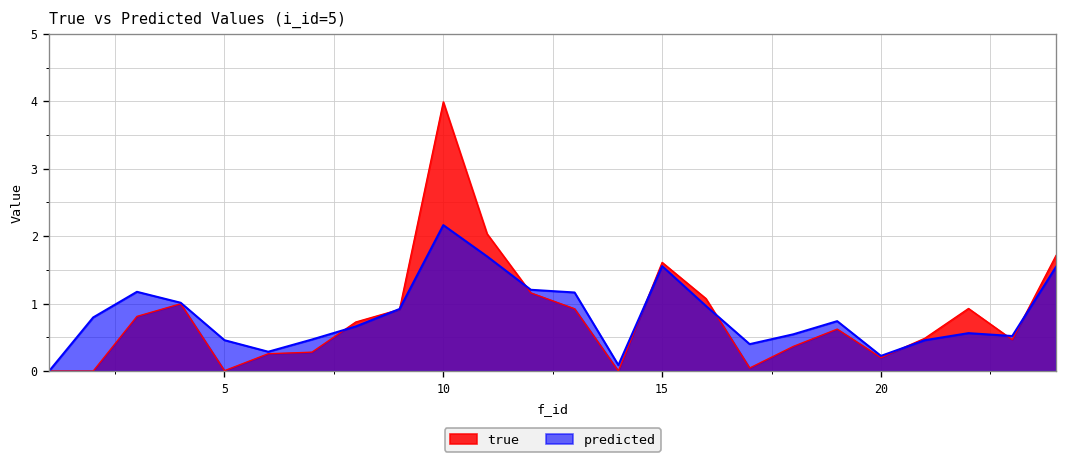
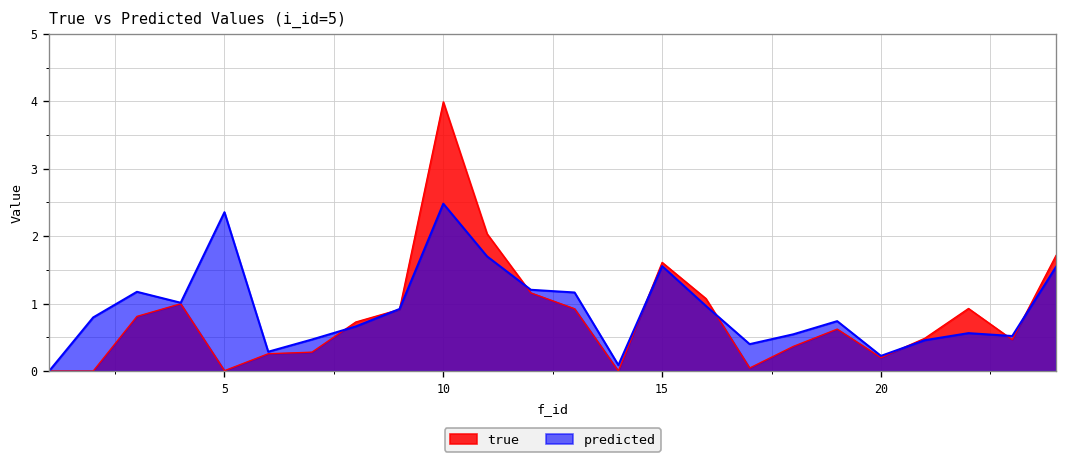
predicted, 5: 0.5 -> 2.4
predicted, 10: 2.2 -> 2.5
